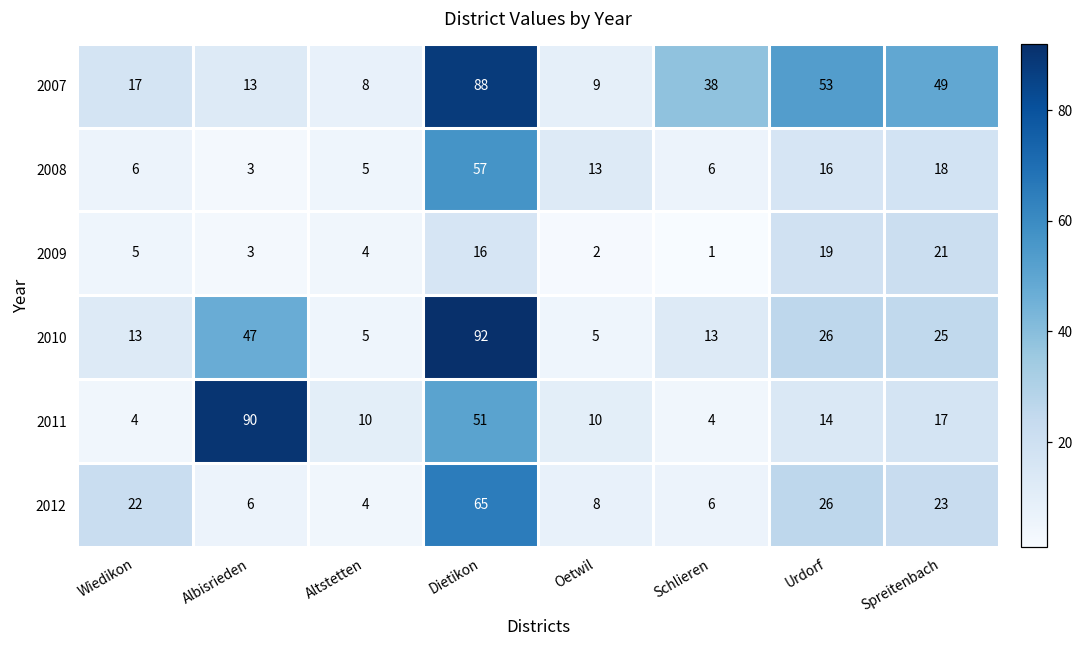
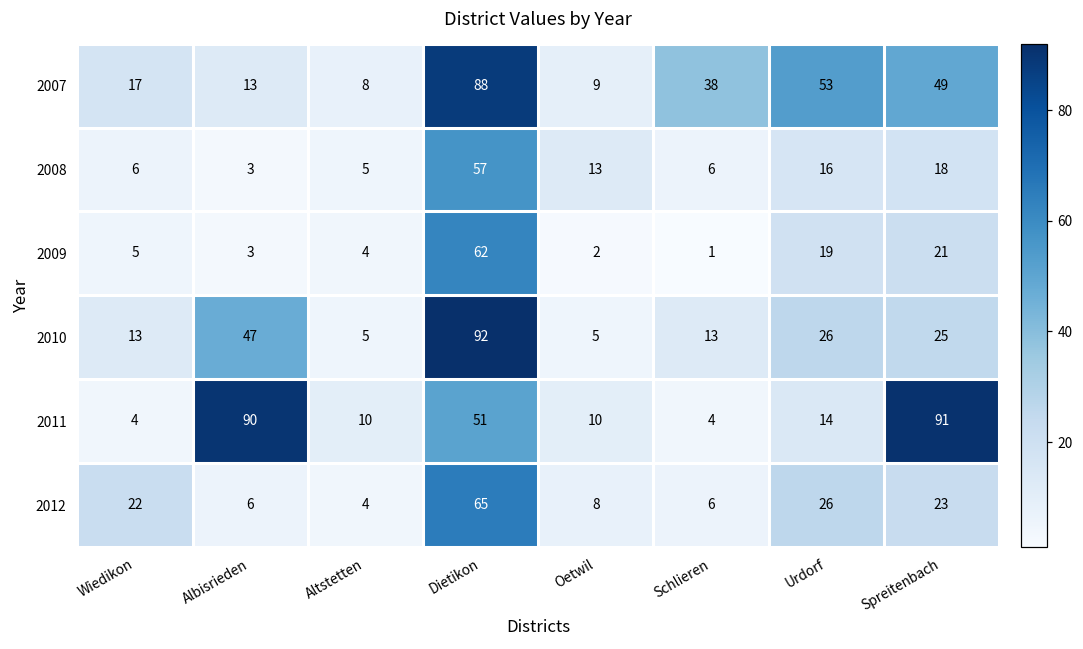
2009, Dietikon: 16 -> 62
2011, Spreitenbach: 17 -> 91
